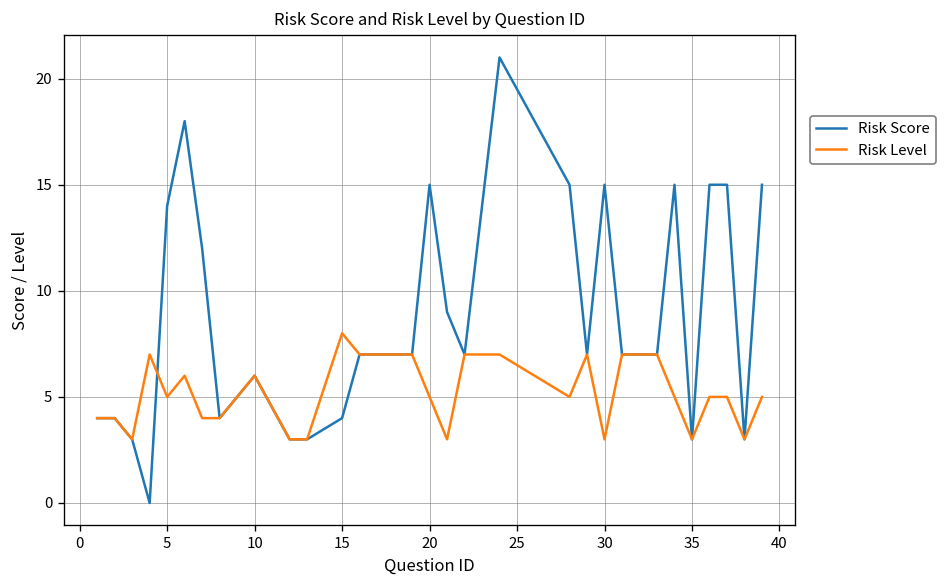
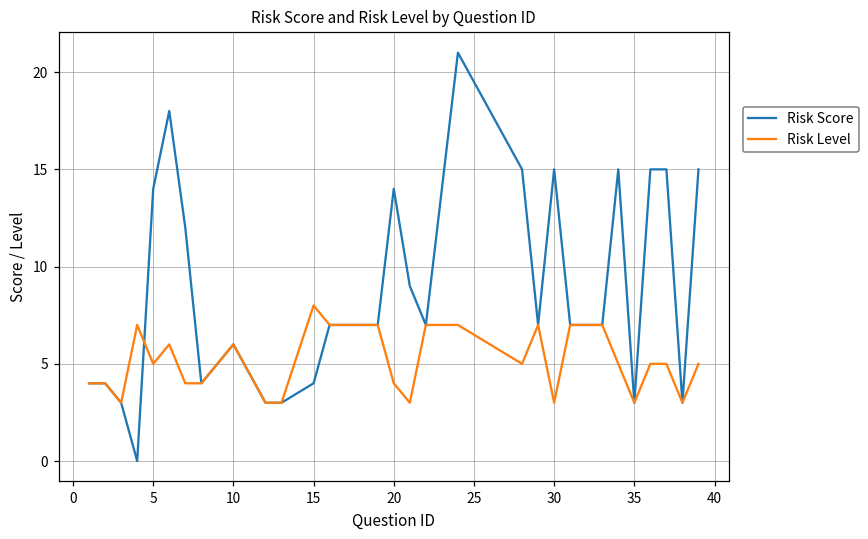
Risk Score, 20: 15 -> 14
Risk Level, 20: 5 -> 4
